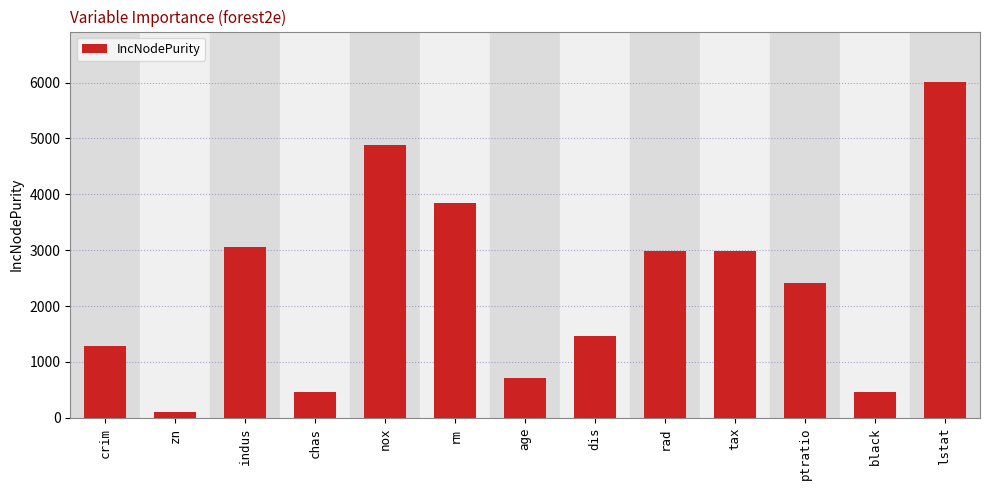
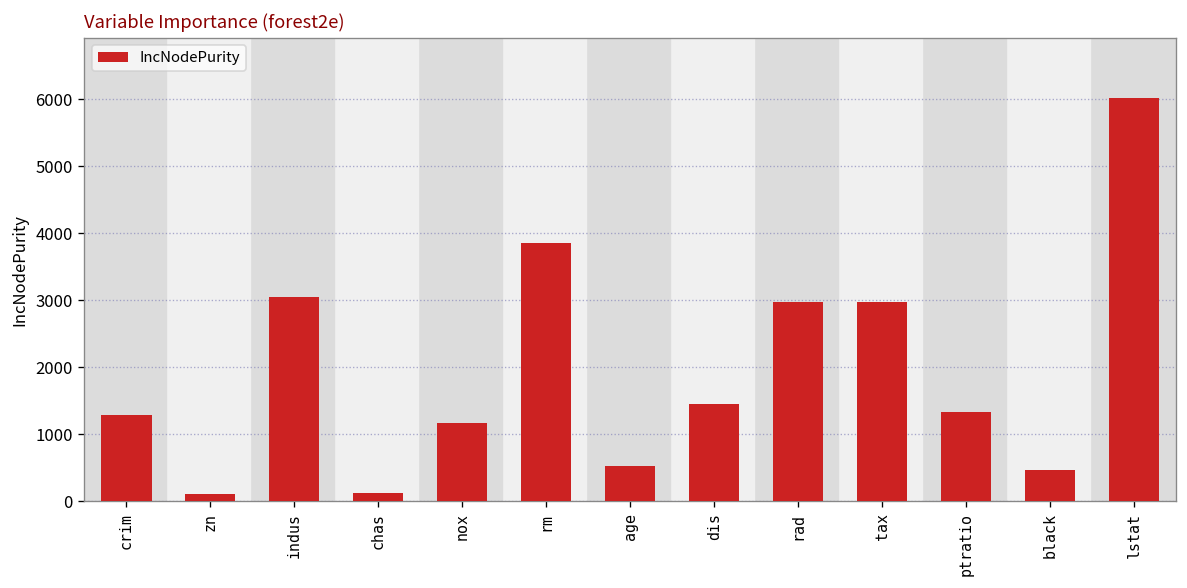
chas: 500 -> 100
nox: 4900 -> 1200
age: 700 -> 500
ptratio: 2400 -> 1300
